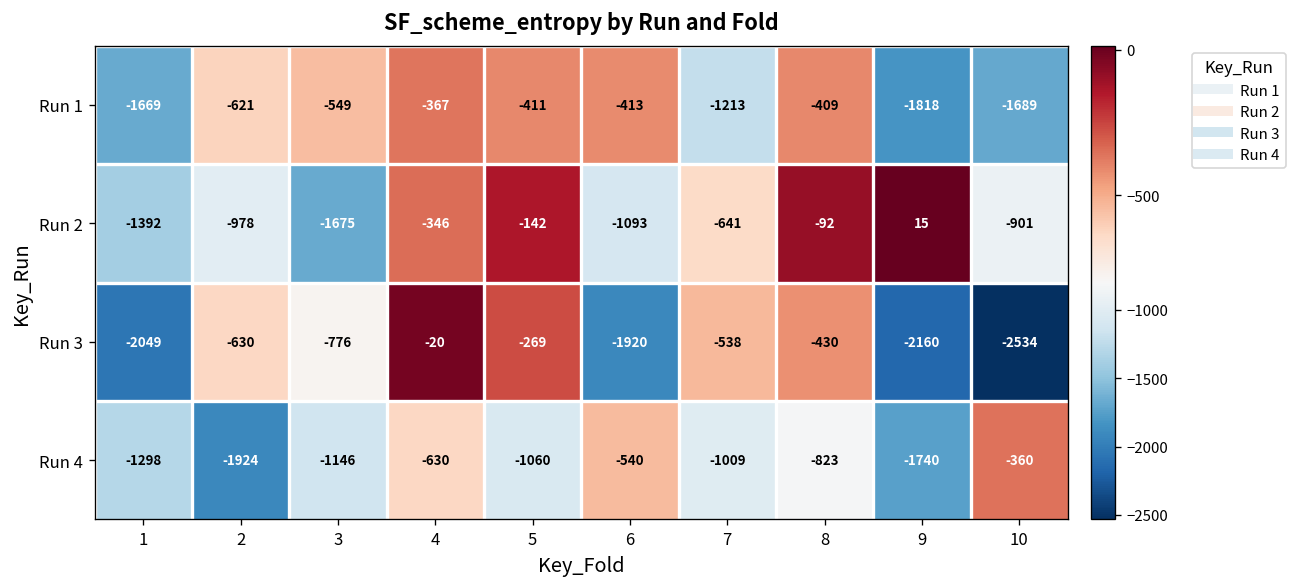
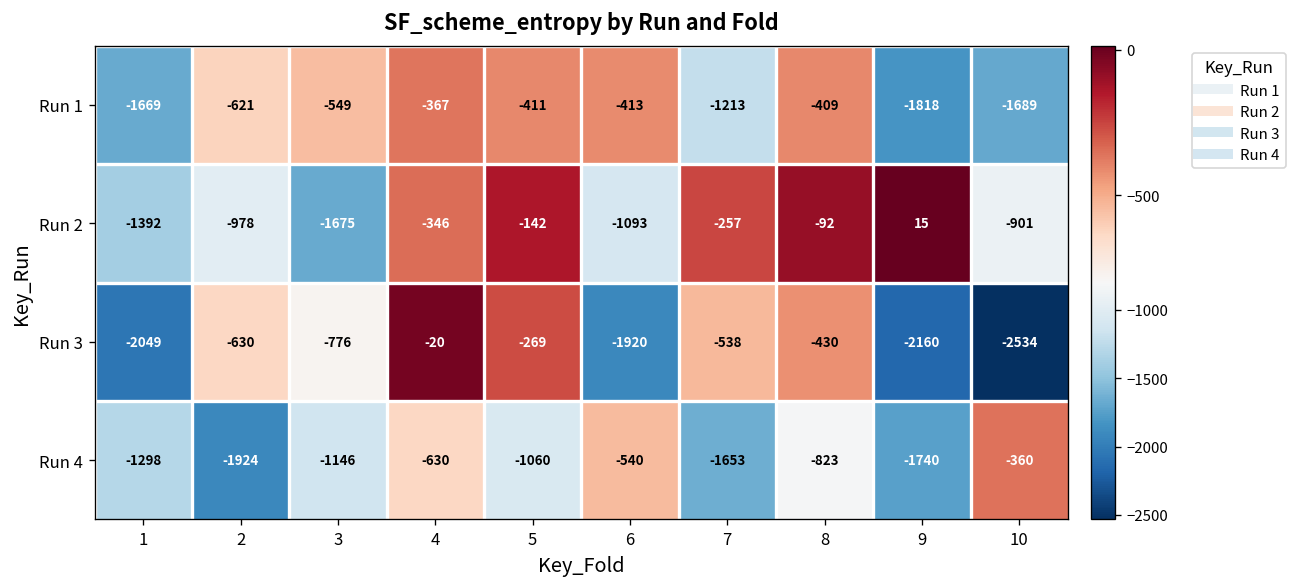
Run 2, 7: -641 -> -257
Run 4, 7: -1009 -> -1653
